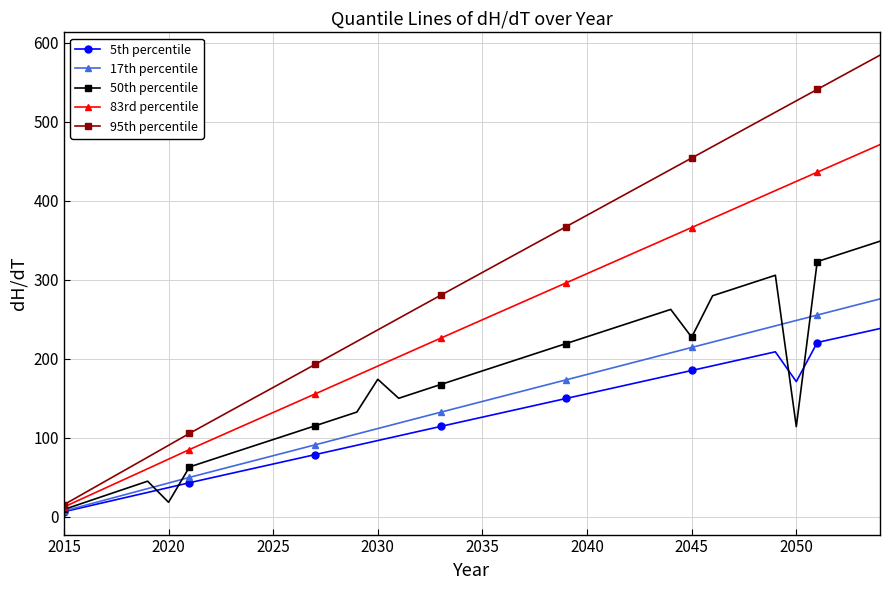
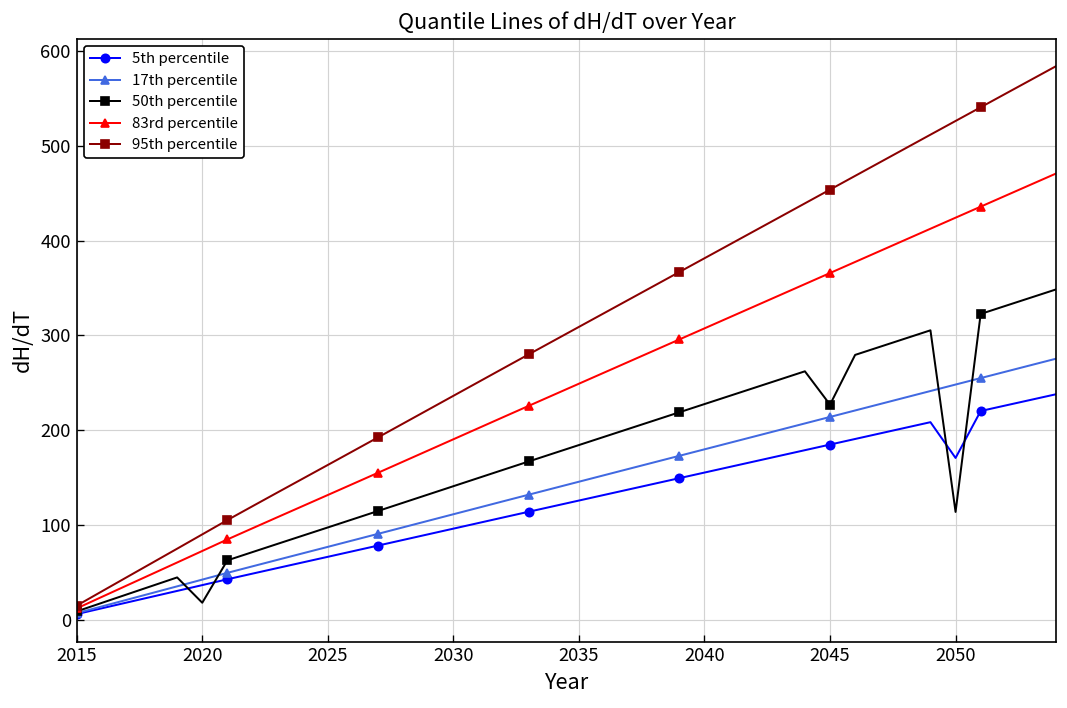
50th percentile, 2030: 170 -> 140
